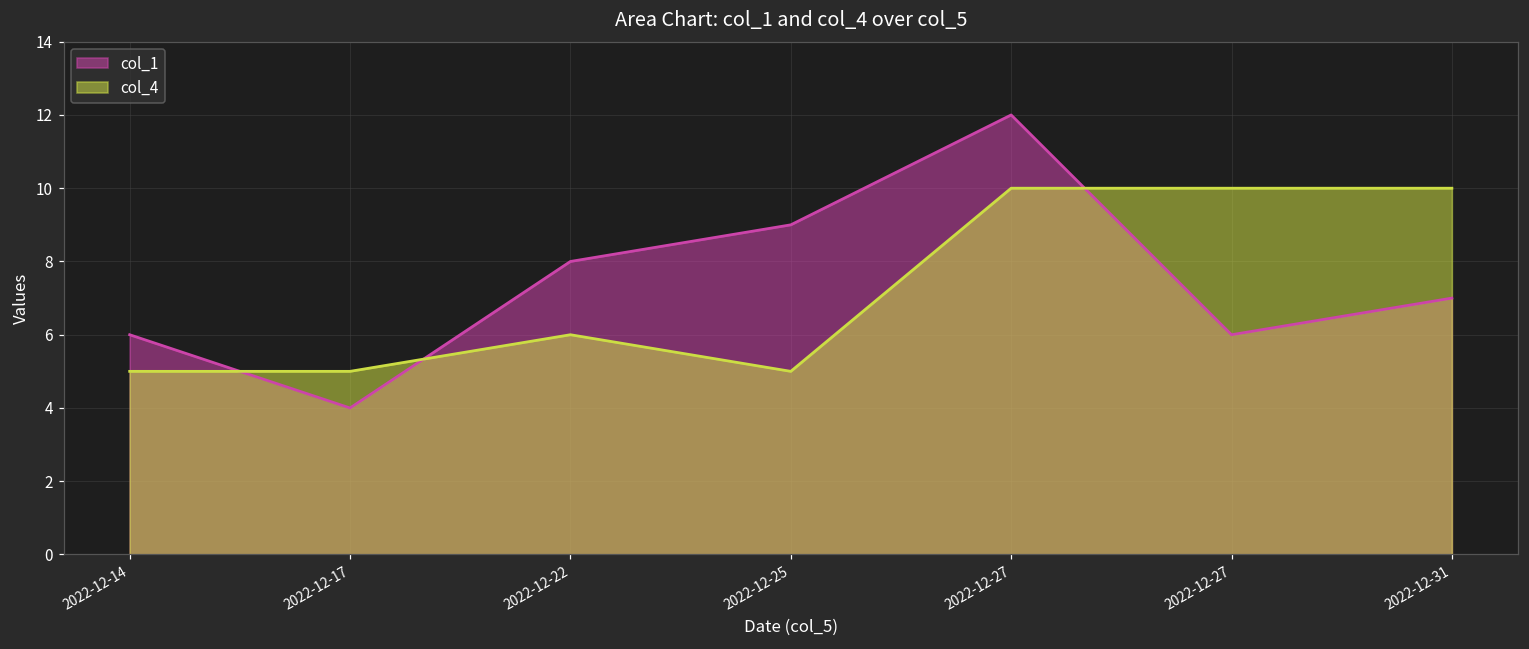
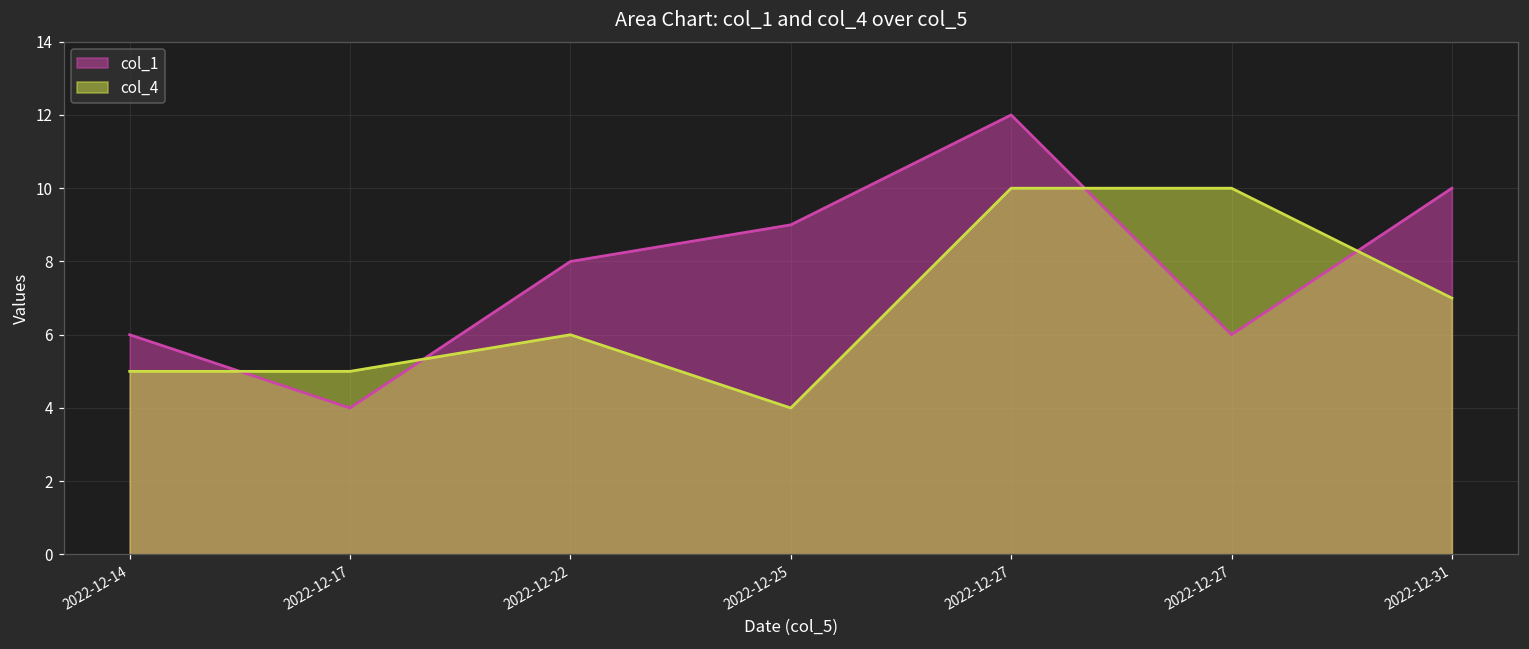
col_4, 2022-12-25: 5 -> 4
col_1, 2022-12-31: 7 -> 10
col_4, 2022-12-31: 10 -> 7
